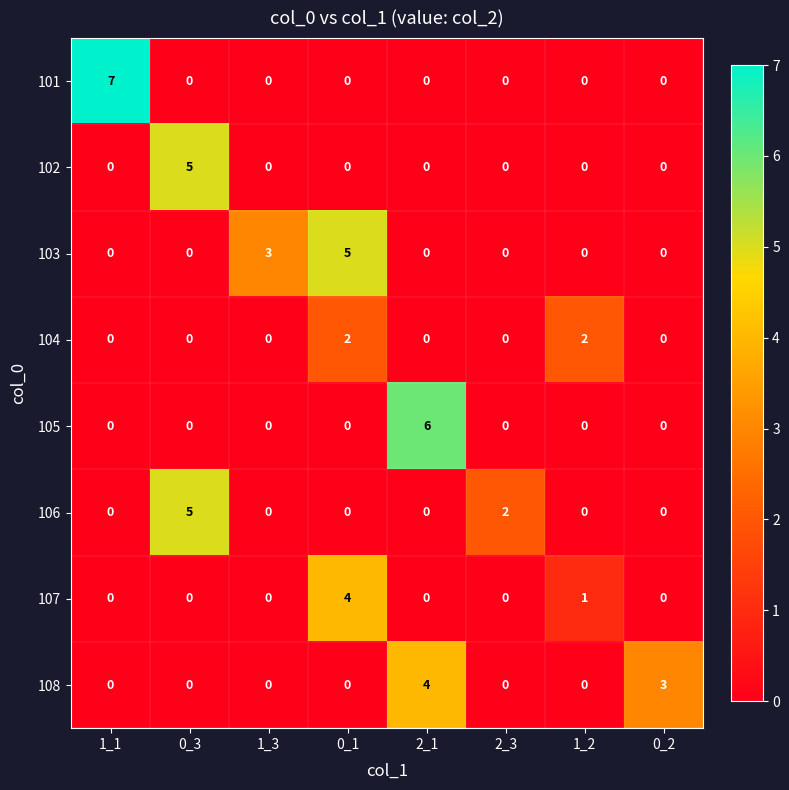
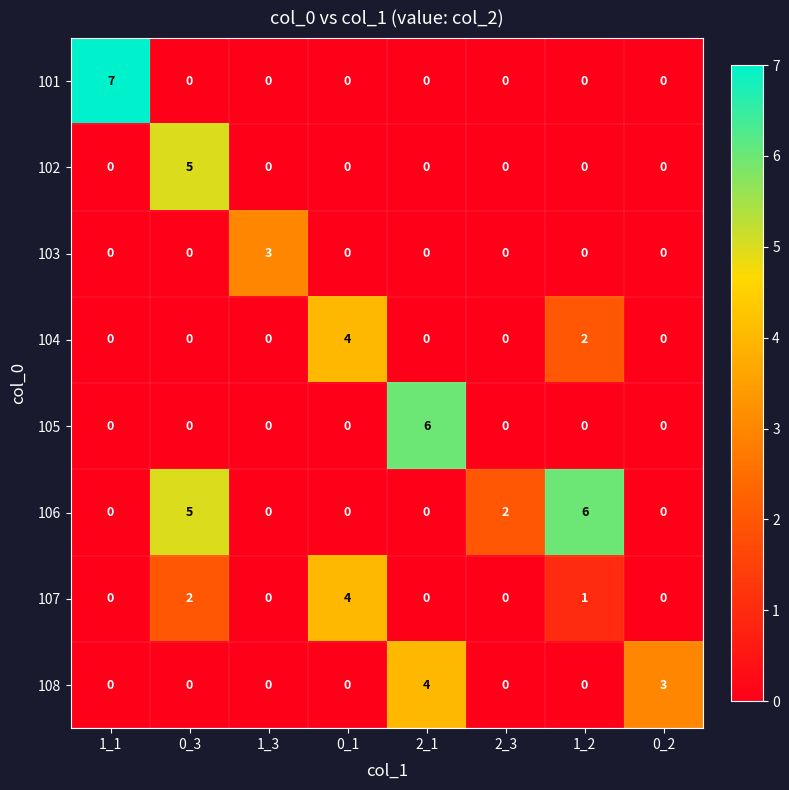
103, 0_1: 5 -> 0
104, 0_1: 2 -> 4
106, 1_2: 0 -> 6
107, 0_3: 0 -> 2
